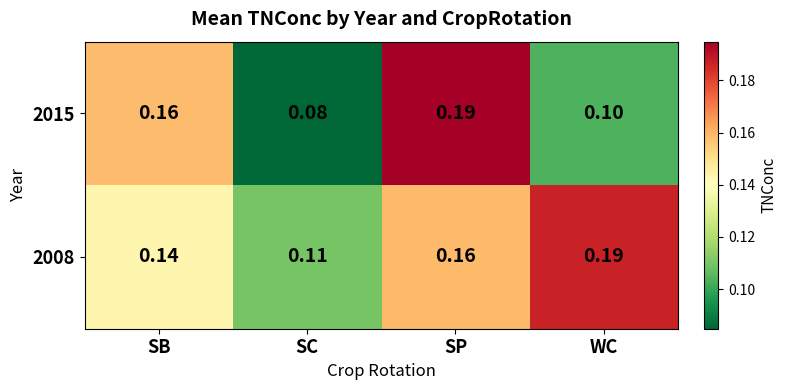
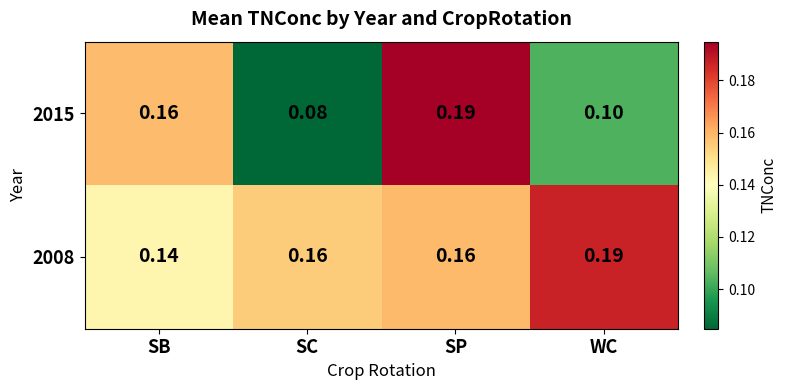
2008, SC: 0.11 -> 0.16
